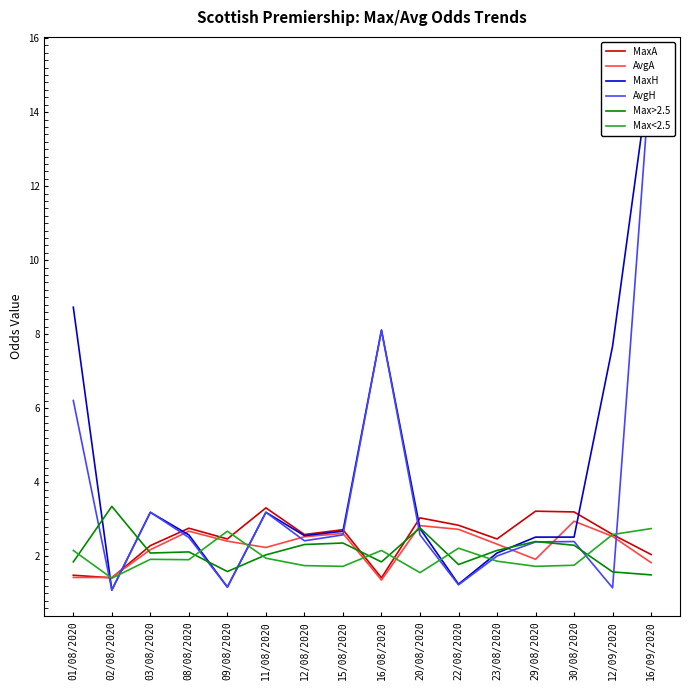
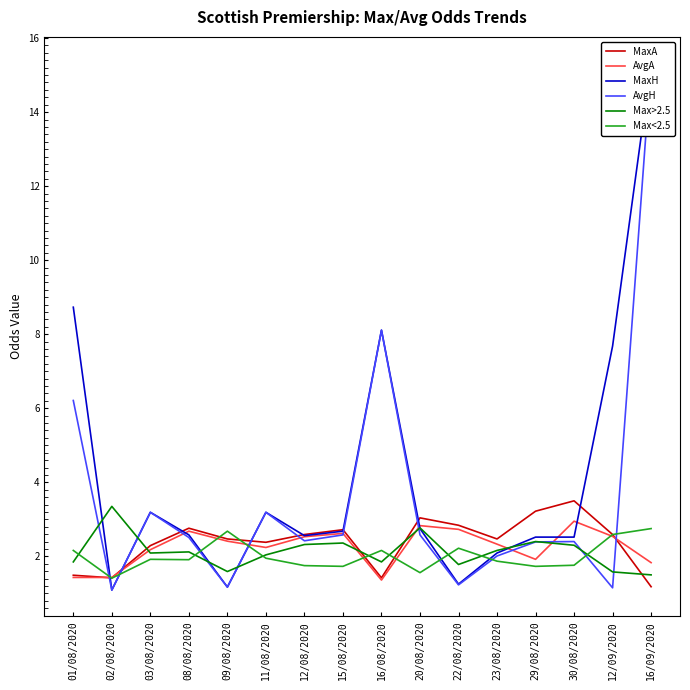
MaxA, 11/08/2020: 3.3 -> 2.4
MaxA, 30/08/2020: 3.2 -> 3.5
MaxA, 16/09/2020: 2.1 -> 1.2
